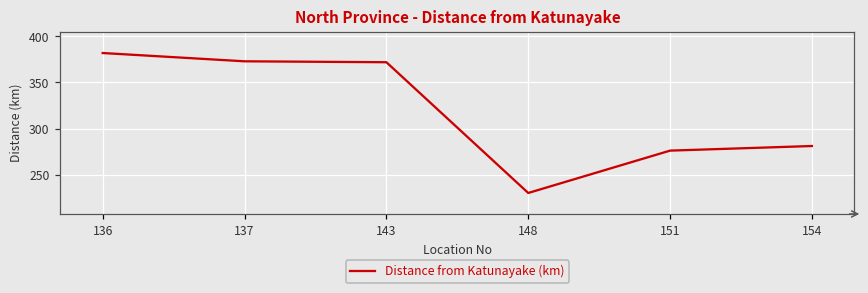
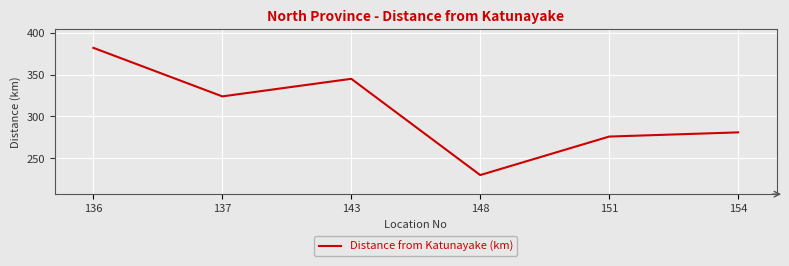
137: 370 -> 320
143: 370 -> 350
